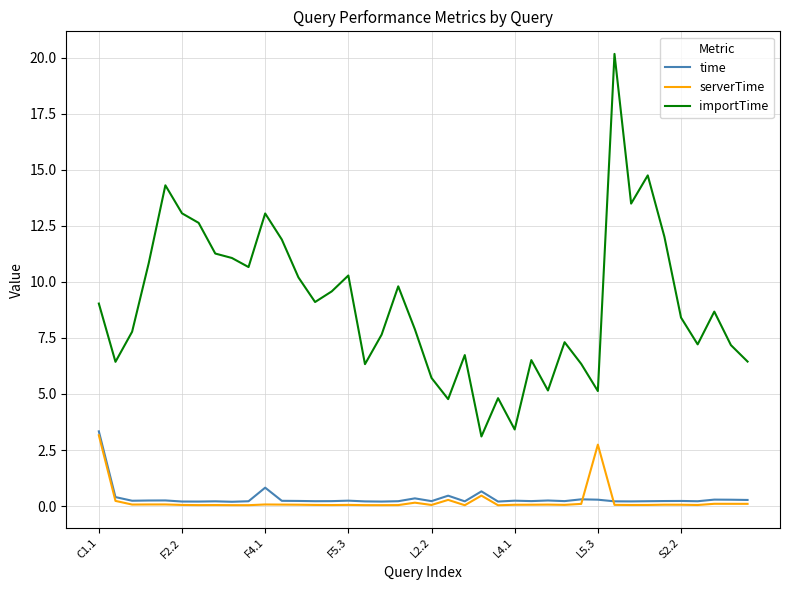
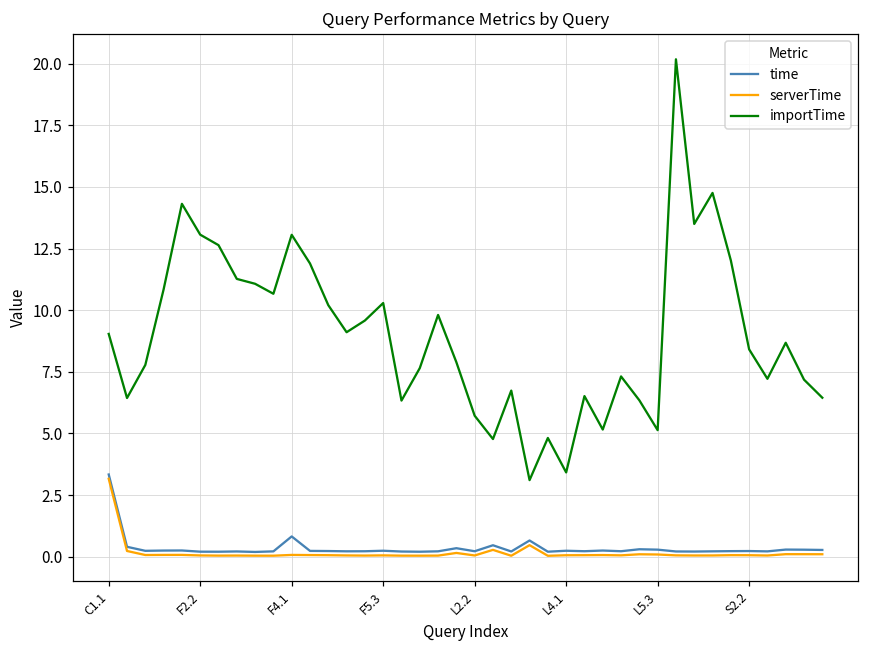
serverTime, L5.3: 2.7 -> 0.1
